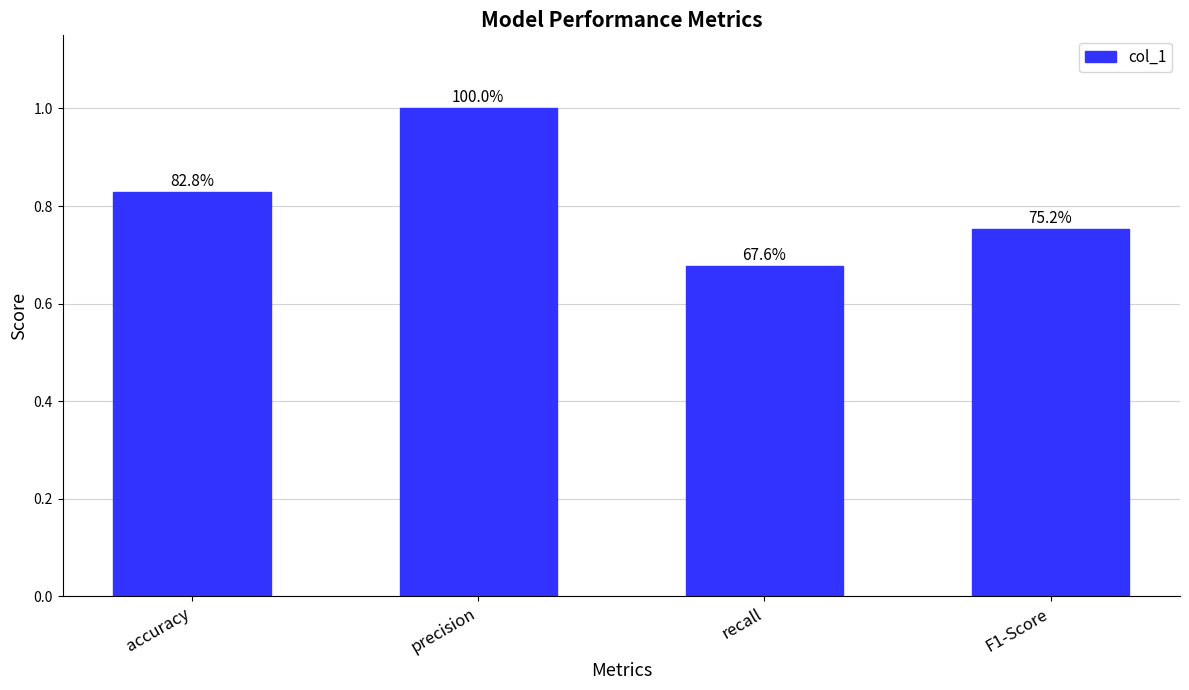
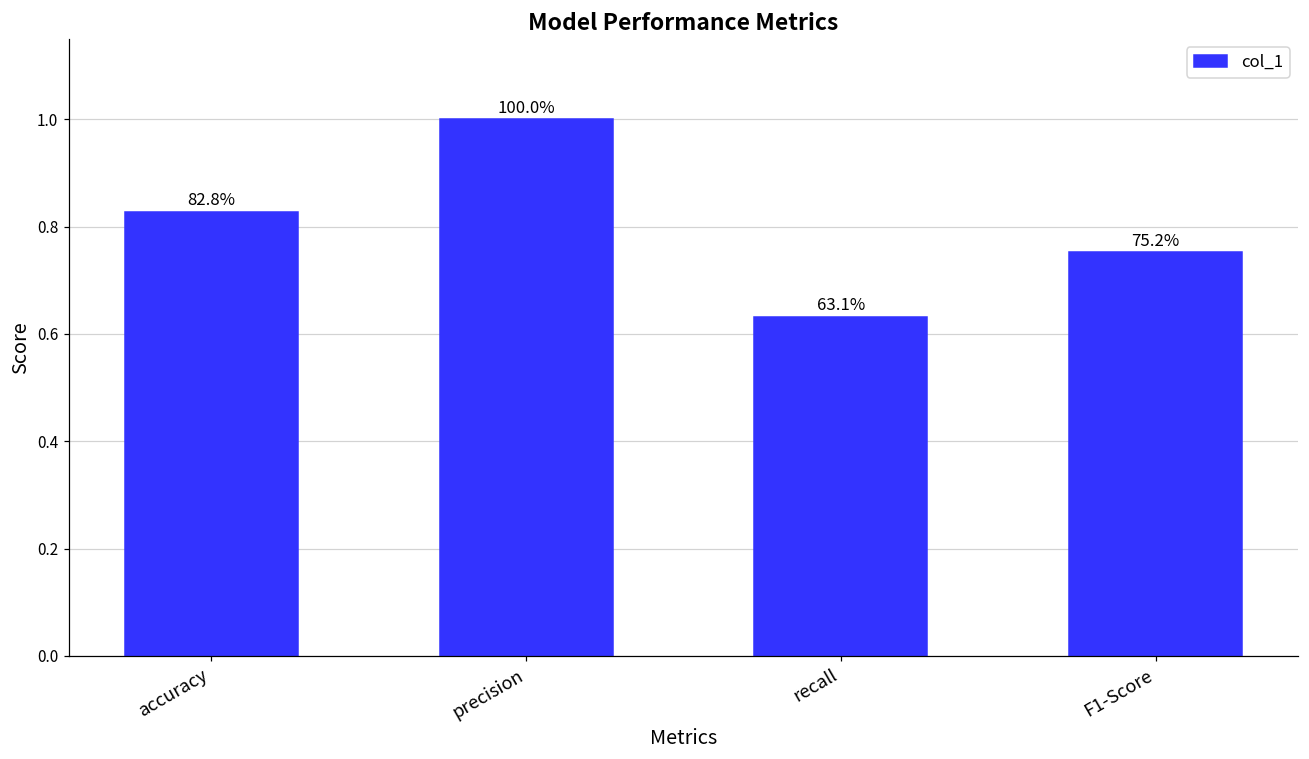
recall: 67.6% -> 63.1%
